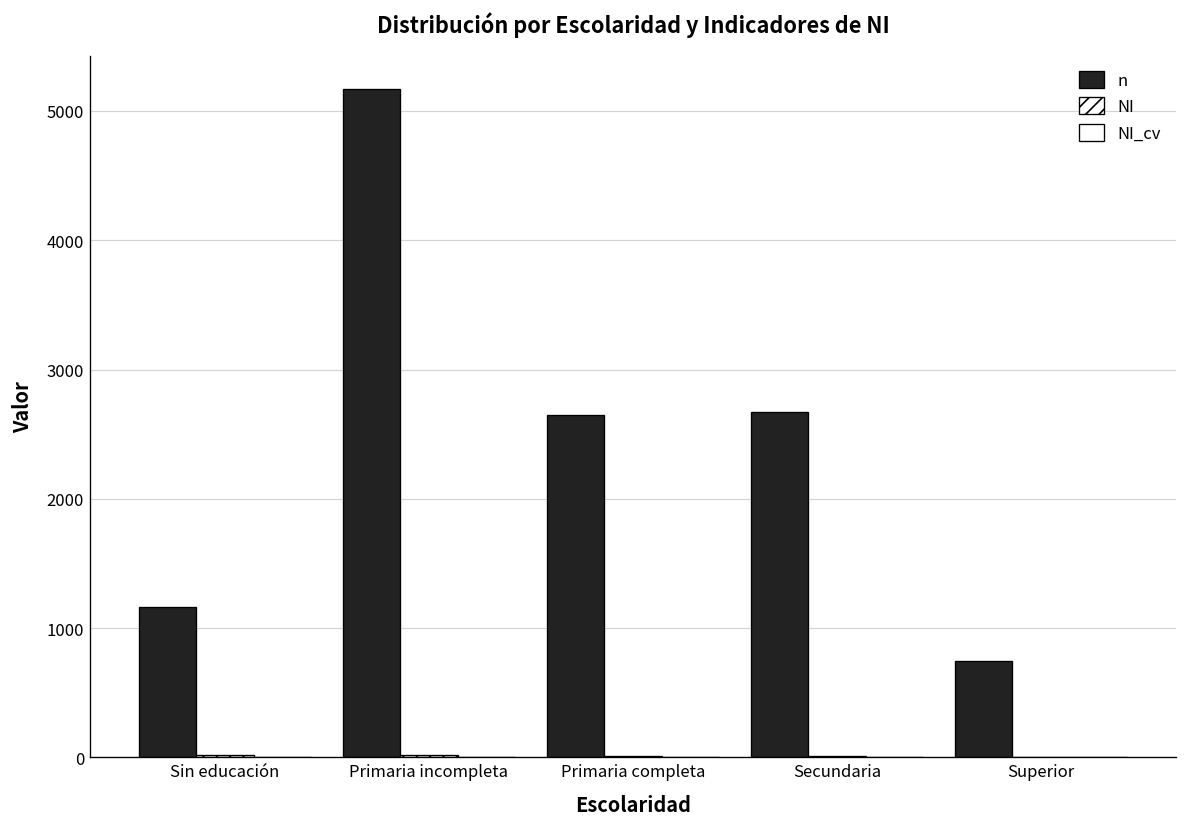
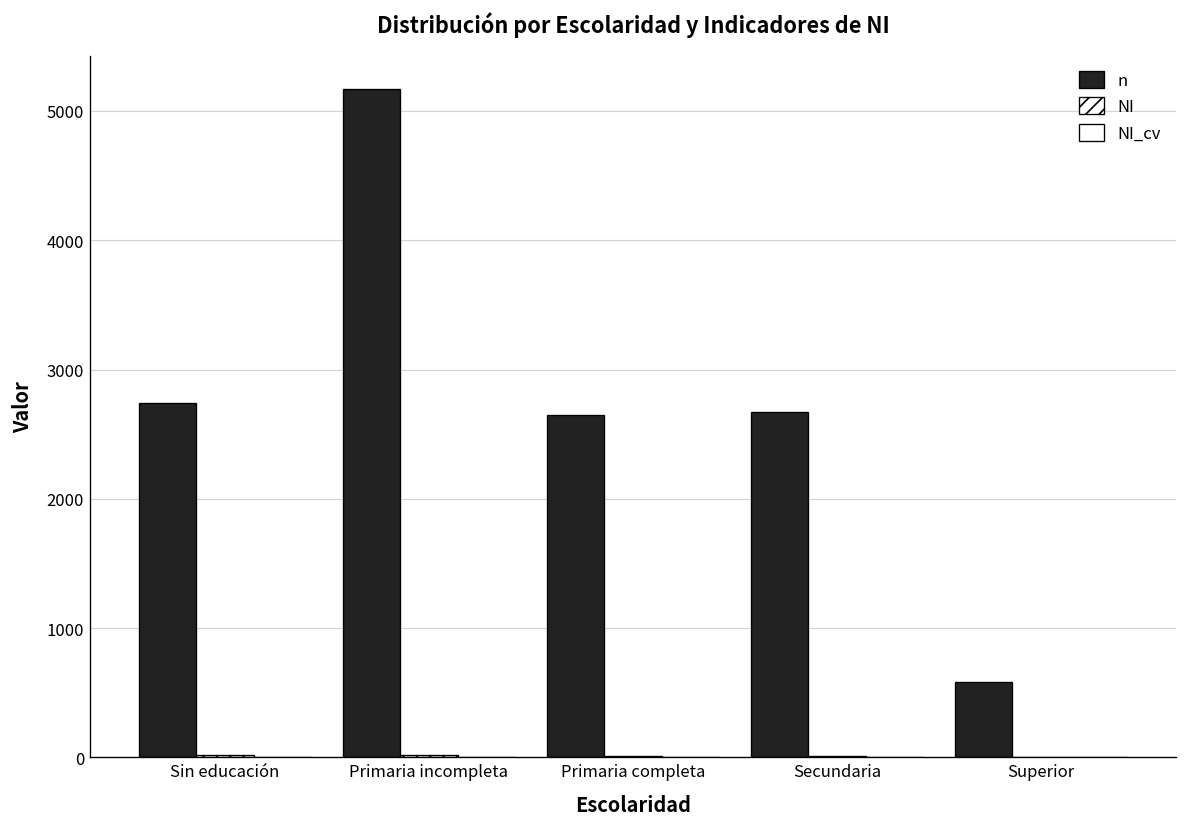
n, Sin educación: 1160 -> 2740
n, Superior: 750 -> 590
